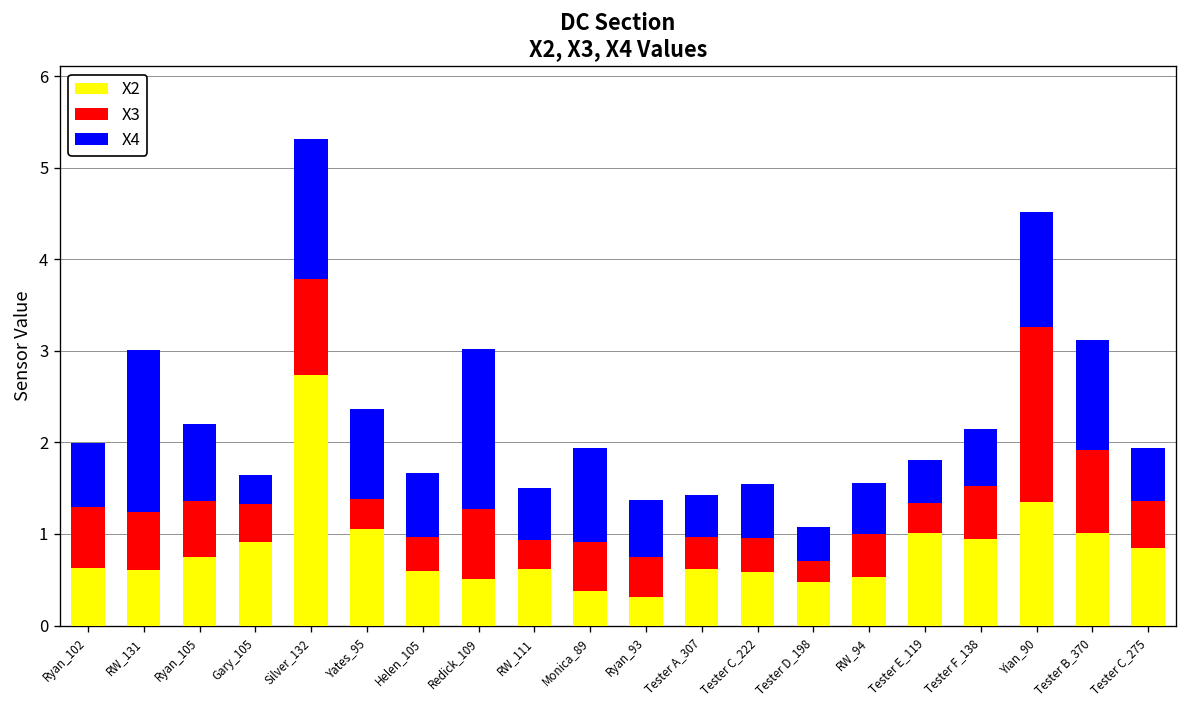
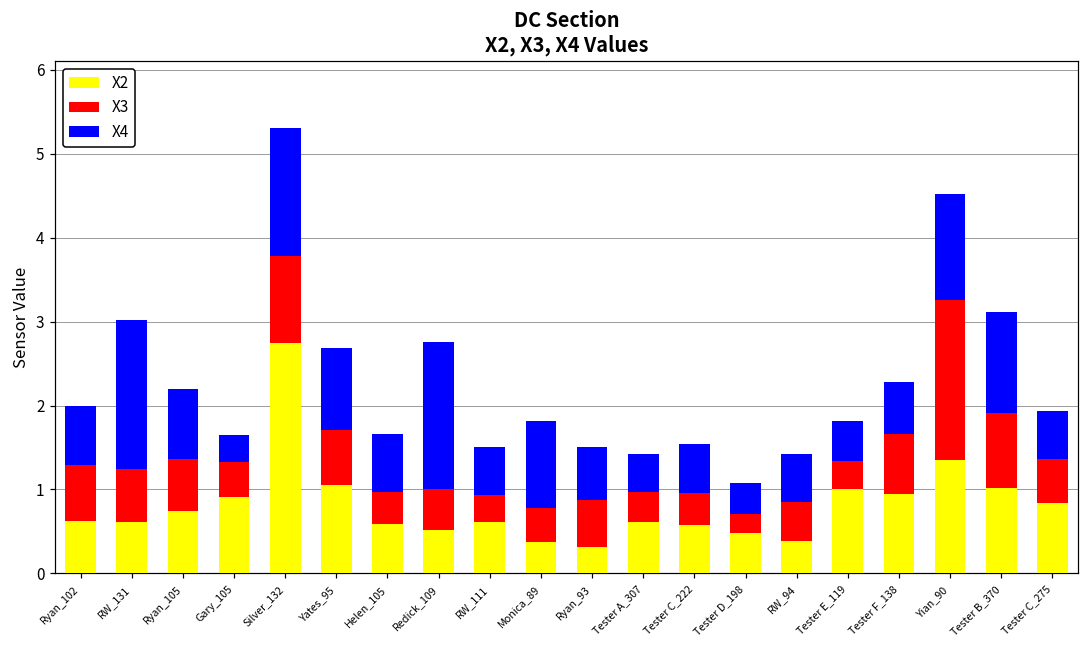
X3, Yates_95: 0.3 -> 0.7
X3, Redick_109: 0.8 -> 0.5
X3, Monica_89: 0.5 -> 0.4
X3, Ryan_93: 0.4 -> 0.6
X2, RW_94: 0.5 -> 0.4
X3, Tester F_138: 0.6 -> 0.7
